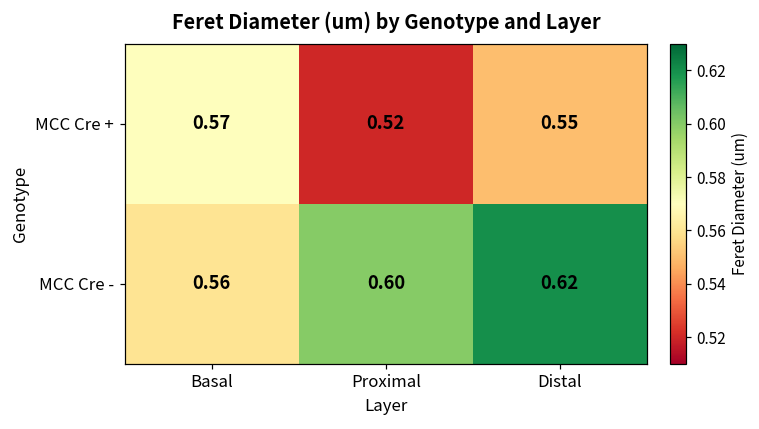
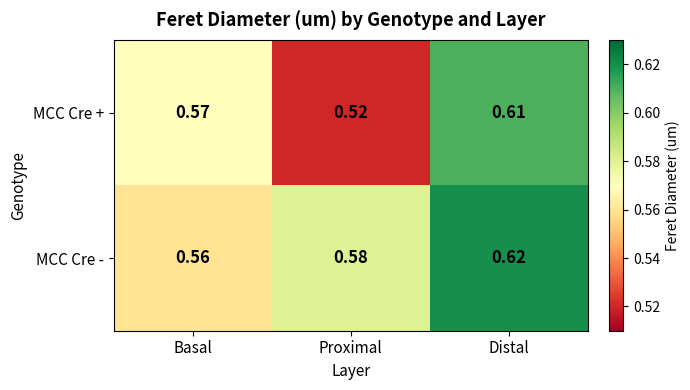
MCC Cre +, Distal: 0.55 -> 0.61
MCC Cre -, Proximal: 0.60 -> 0.58
